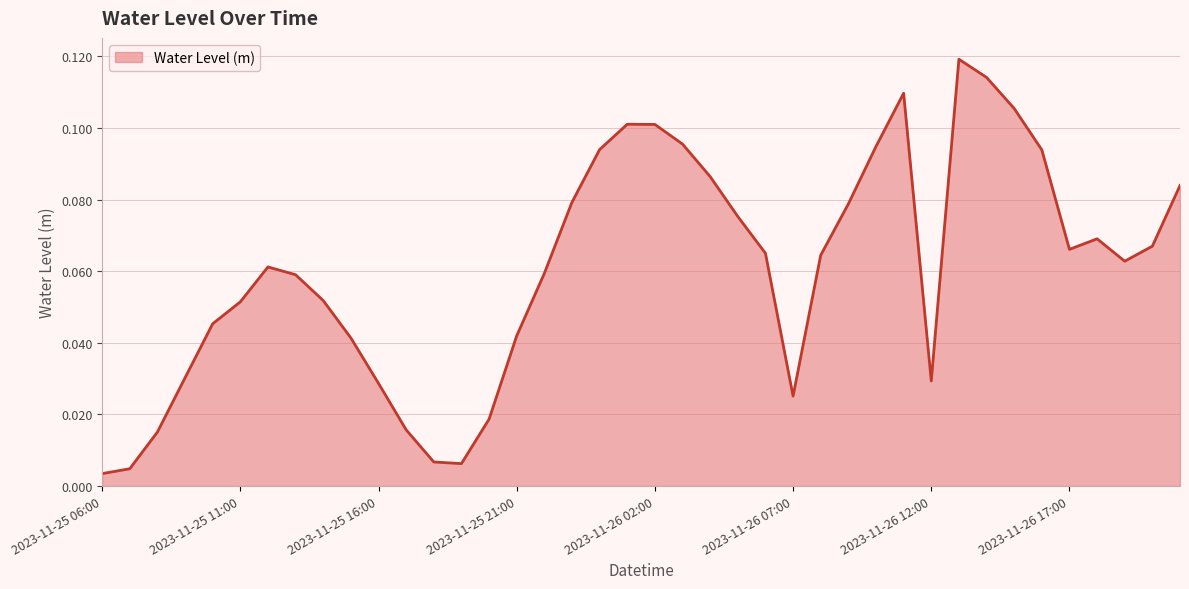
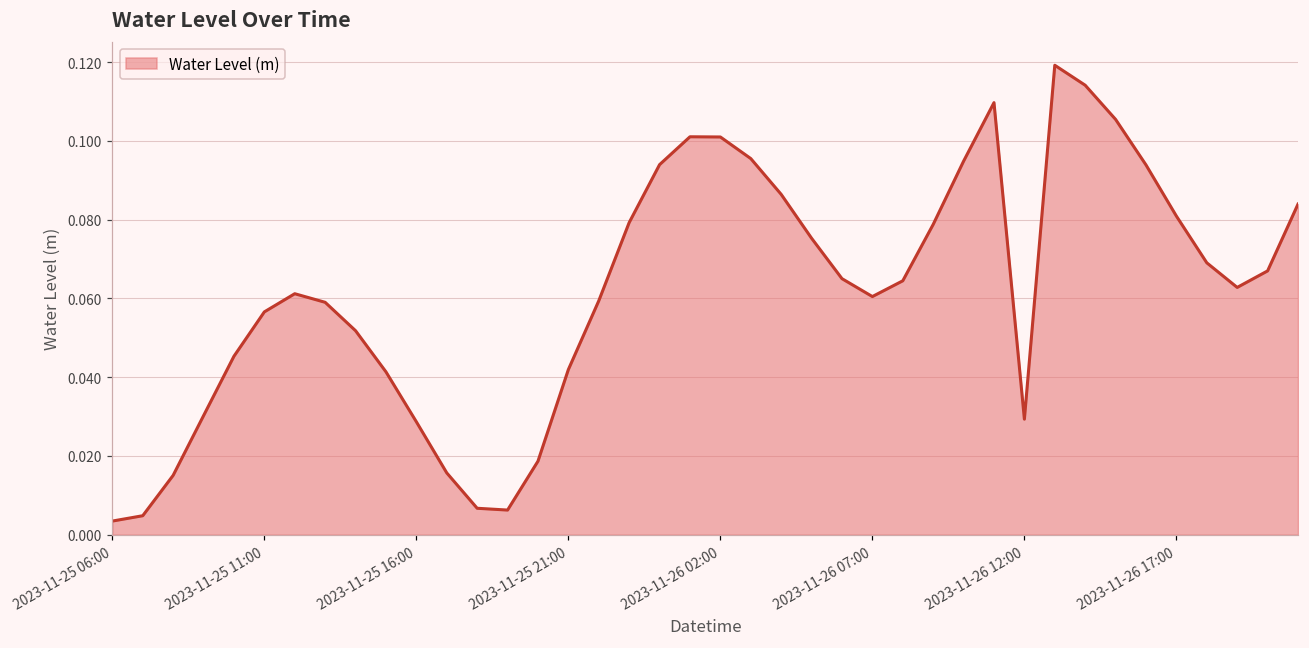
2023-11-25 11:00: 0.051 -> 0.057
2023-11-26 07:00: 0.025 -> 0.060
2023-11-26 17:00: 0.066 -> 0.081
